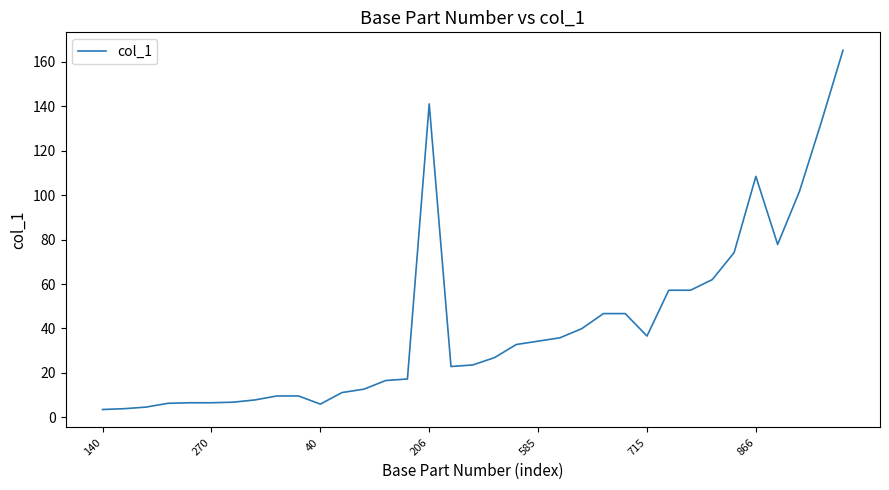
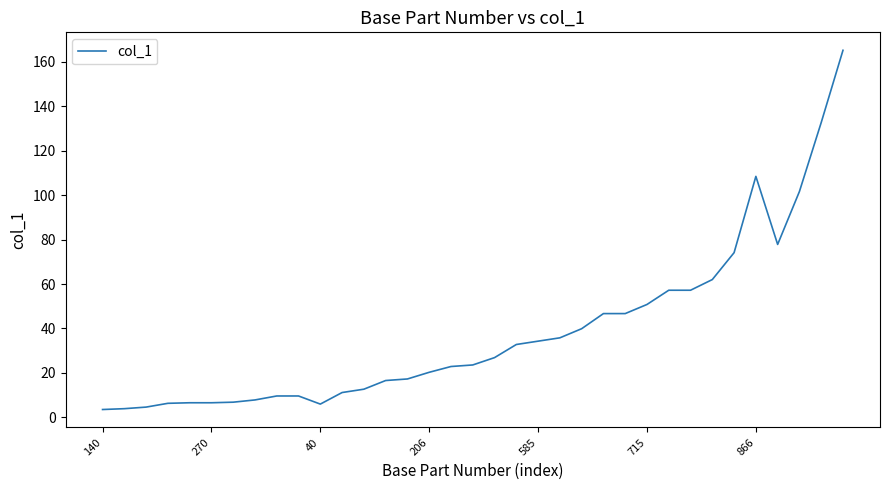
206: 141 -> 20
715: 37 -> 51
